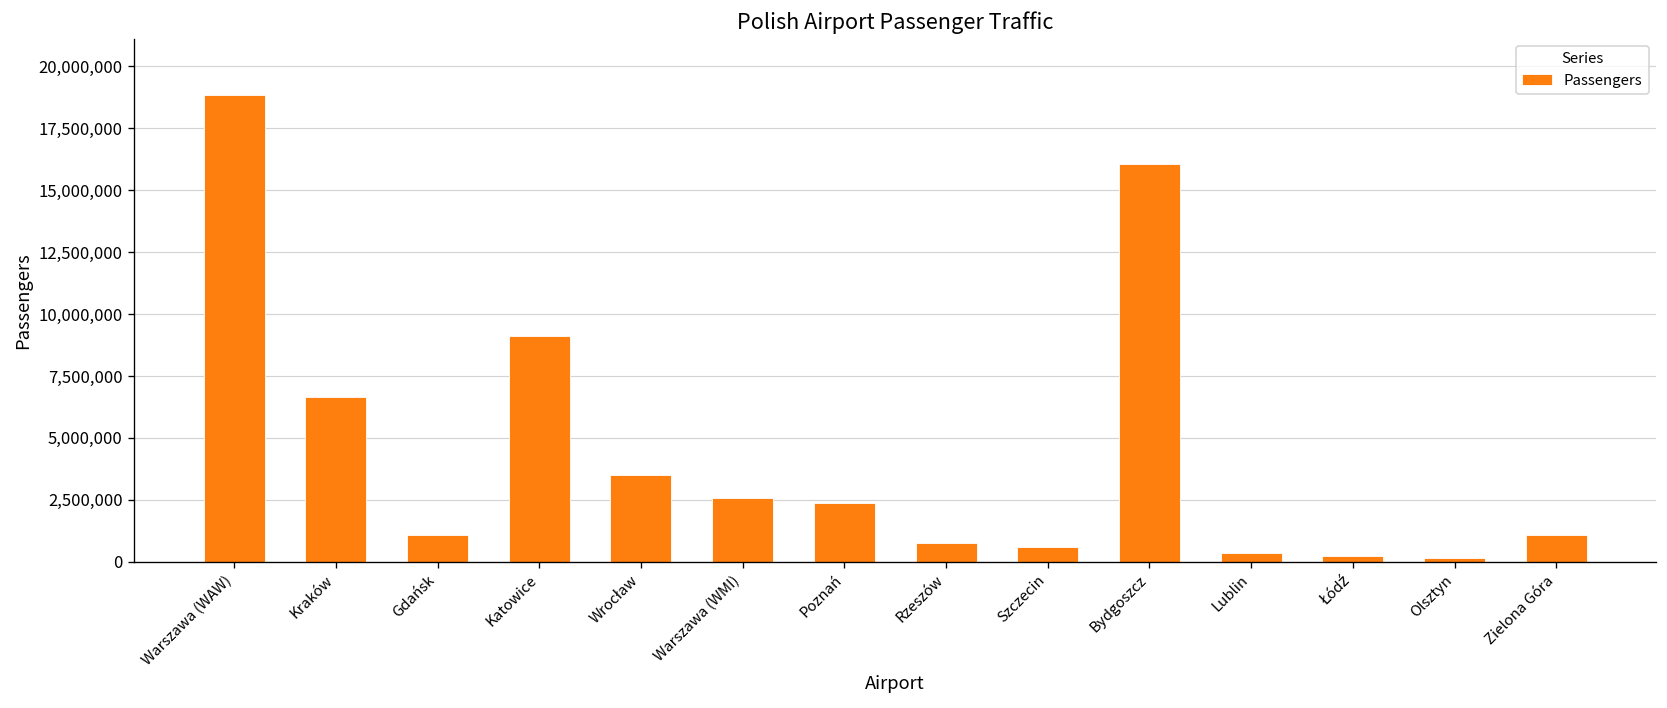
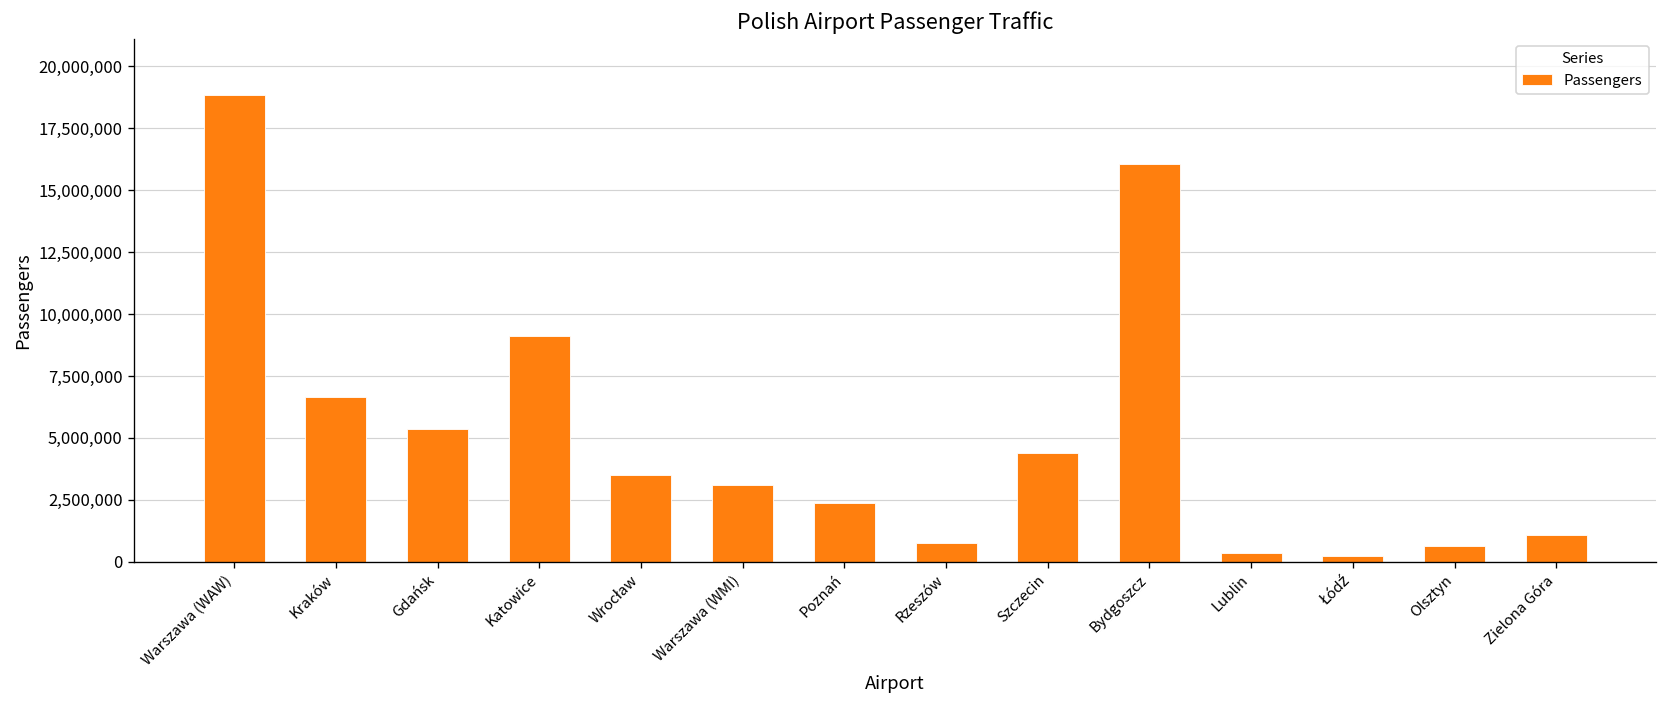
Gdańsk: 1,100,000 -> 5,400,000
Warszawa (WMI): 2,600,000 -> 3,100,000
Szczecin: 600,000 -> 4,400,000
Olsztyn: 100,000 -> 600,000
